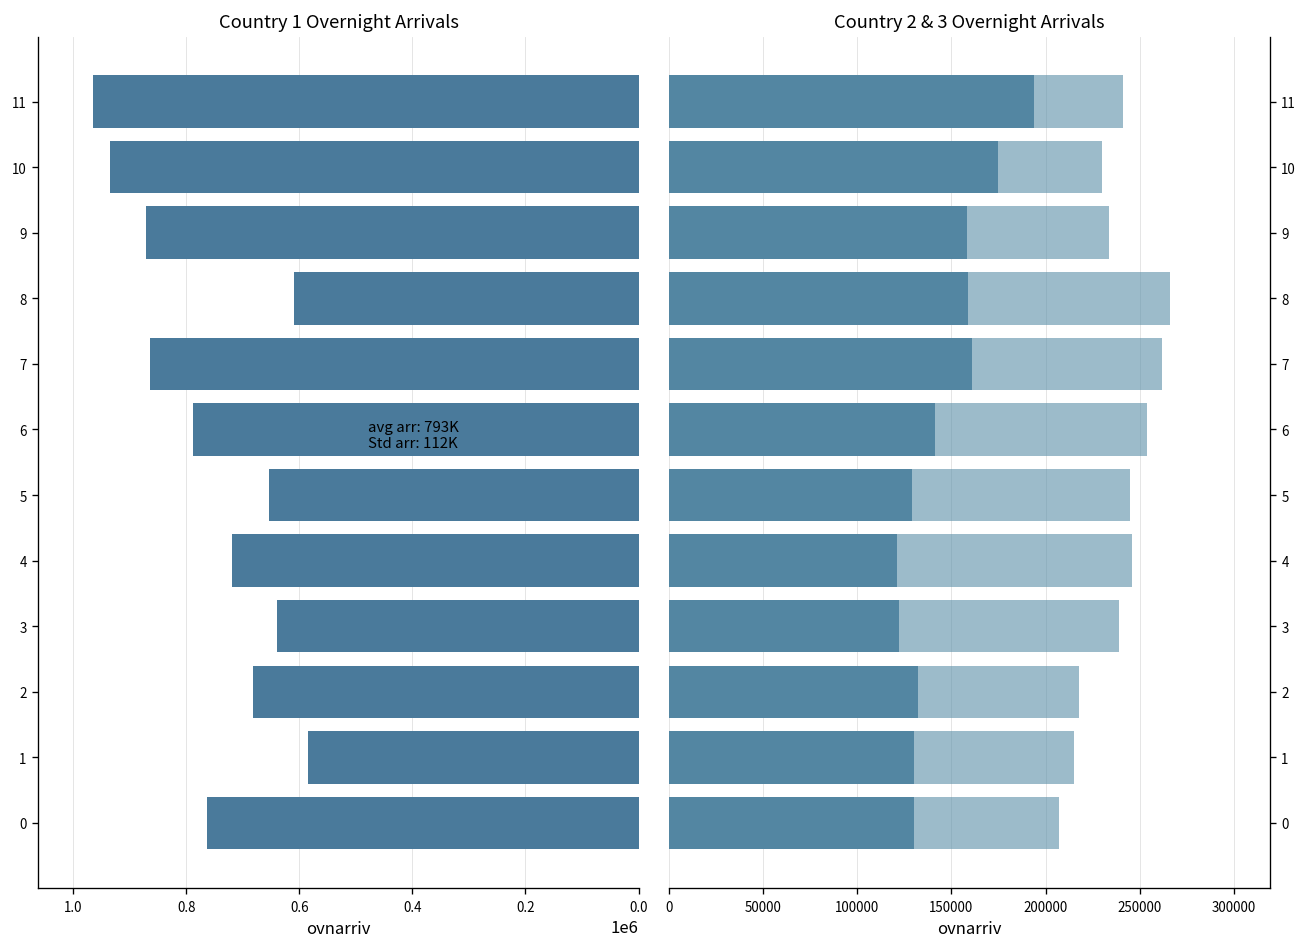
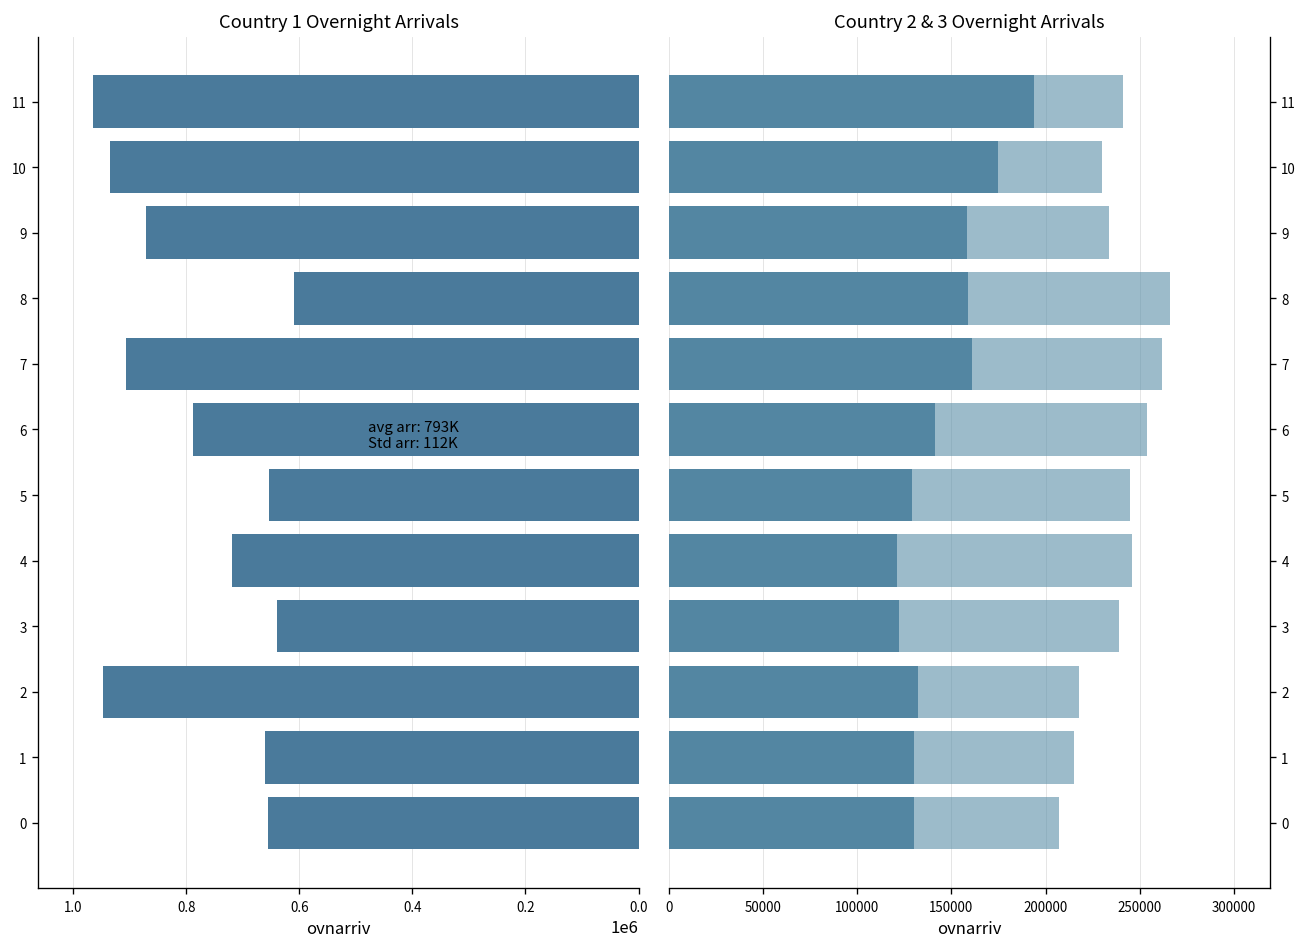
Country 1 Overnight Arrivals, 7: 860000 -> 910000
Country 1 Overnight Arrivals, 2: 680000 -> 950000
Country 1 Overnight Arrivals, 1: 580000 -> 660000
Country 1 Overnight Arrivals, 0: 760000 -> 660000
